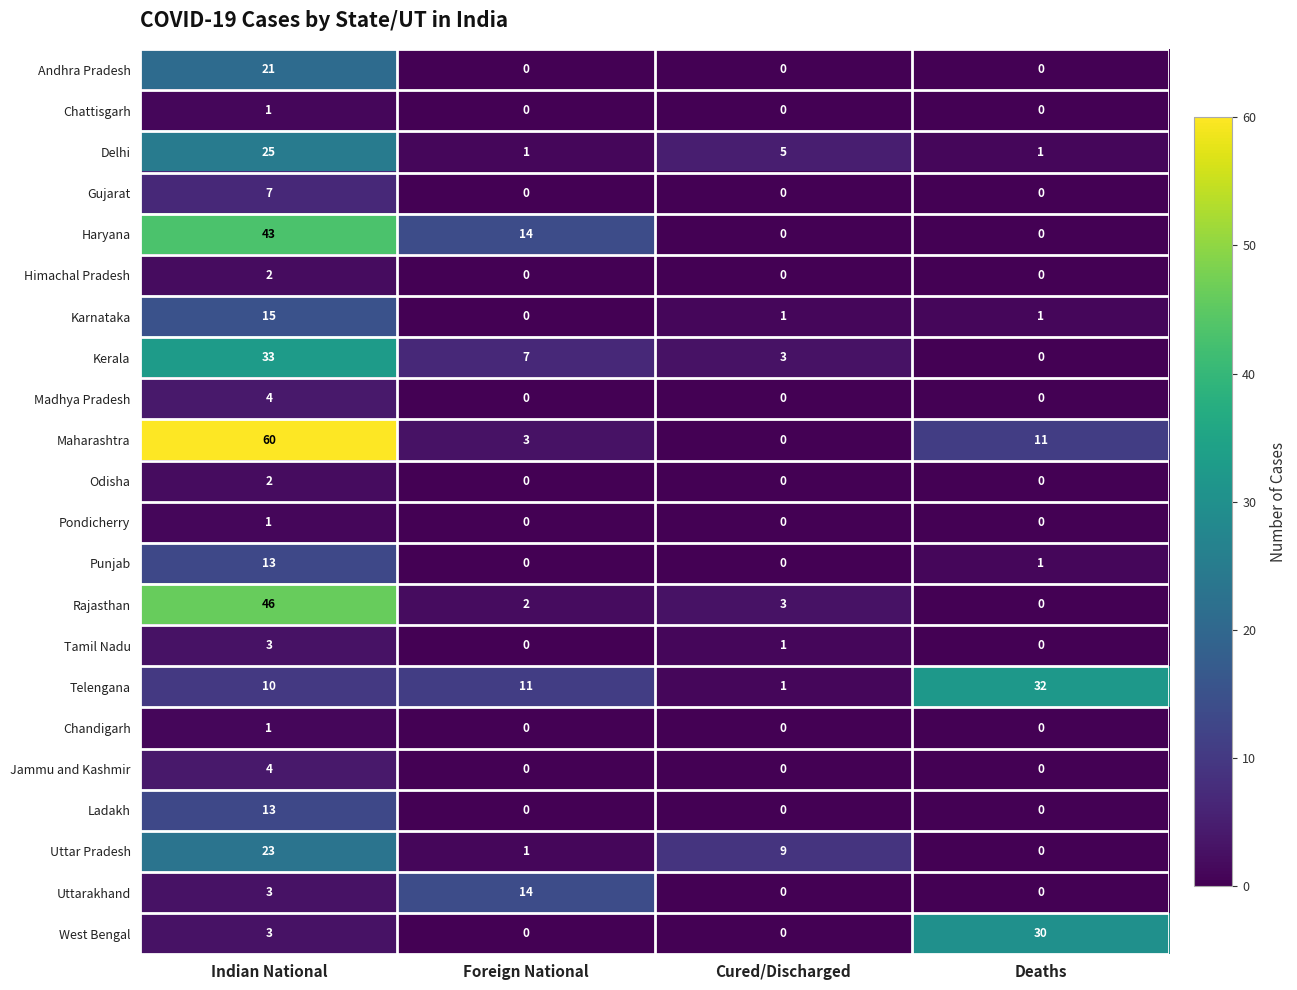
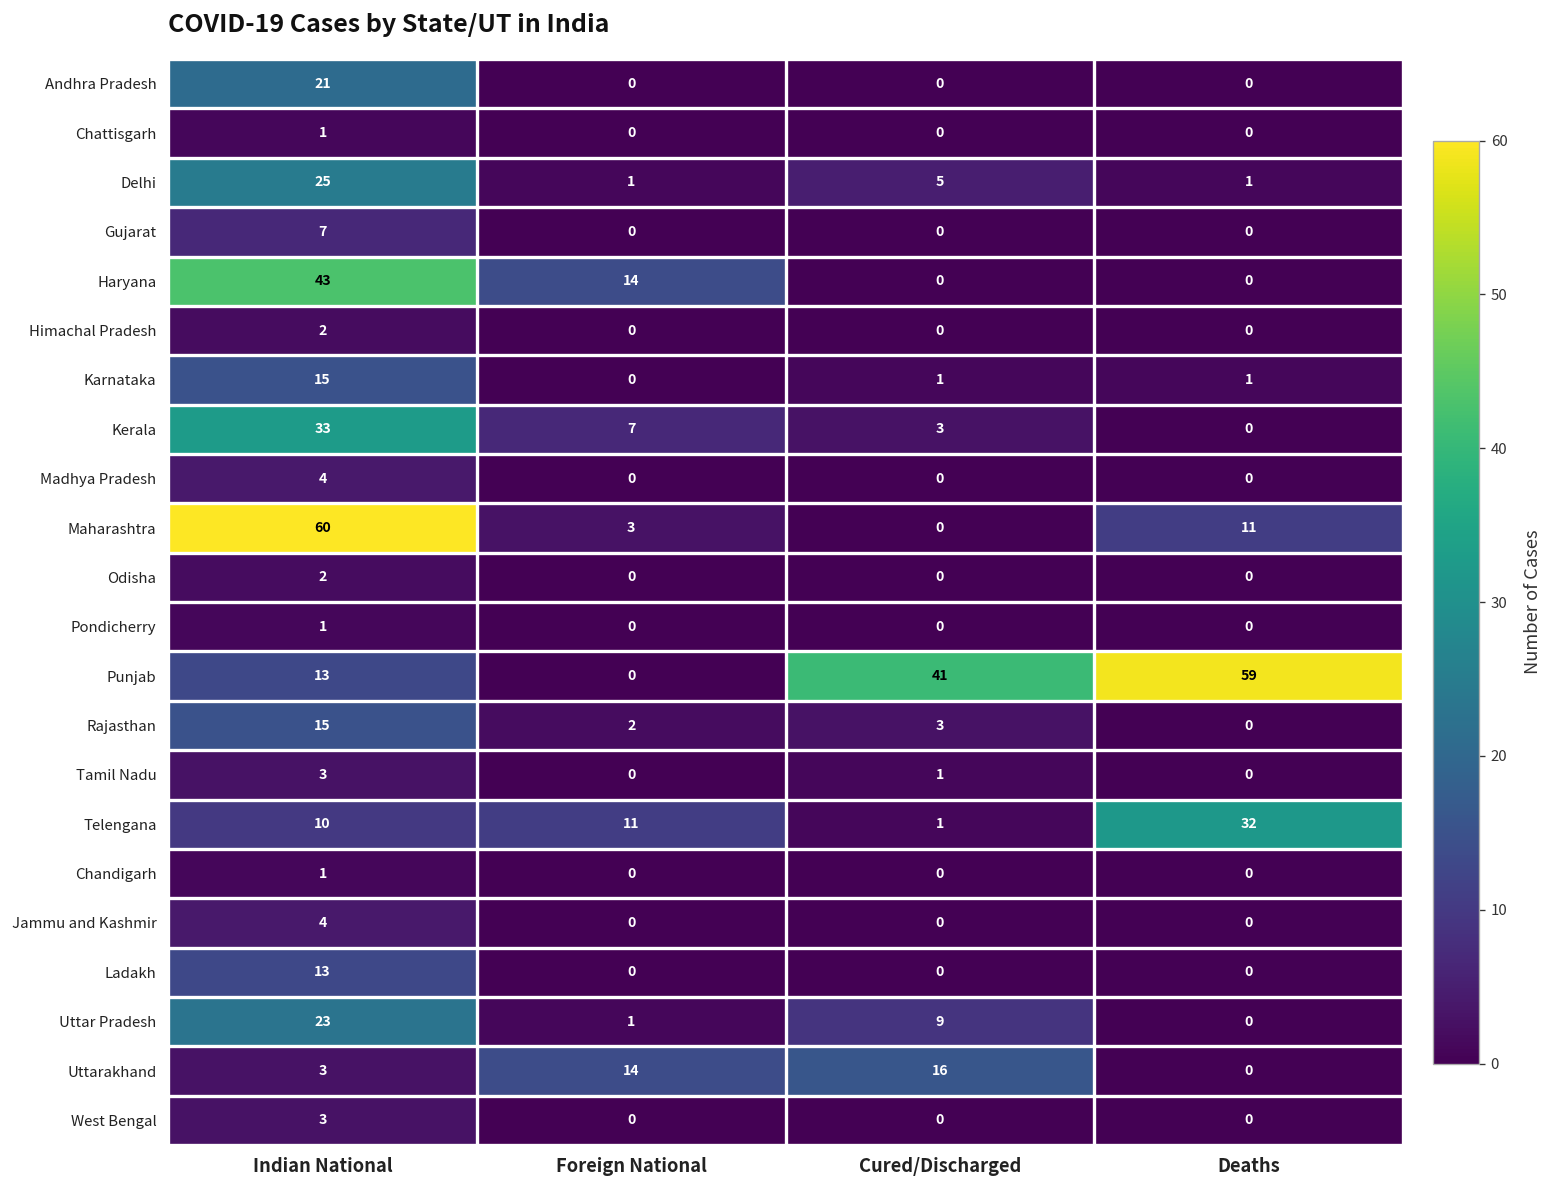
Punjab, Cured/Discharged: 0 -> 41
Punjab, Deaths: 1 -> 59
Rajasthan, Indian National: 46 -> 15
Uttarakhand, Cured/Discharged: 0 -> 16
West Bengal, Deaths: 30 -> 0
